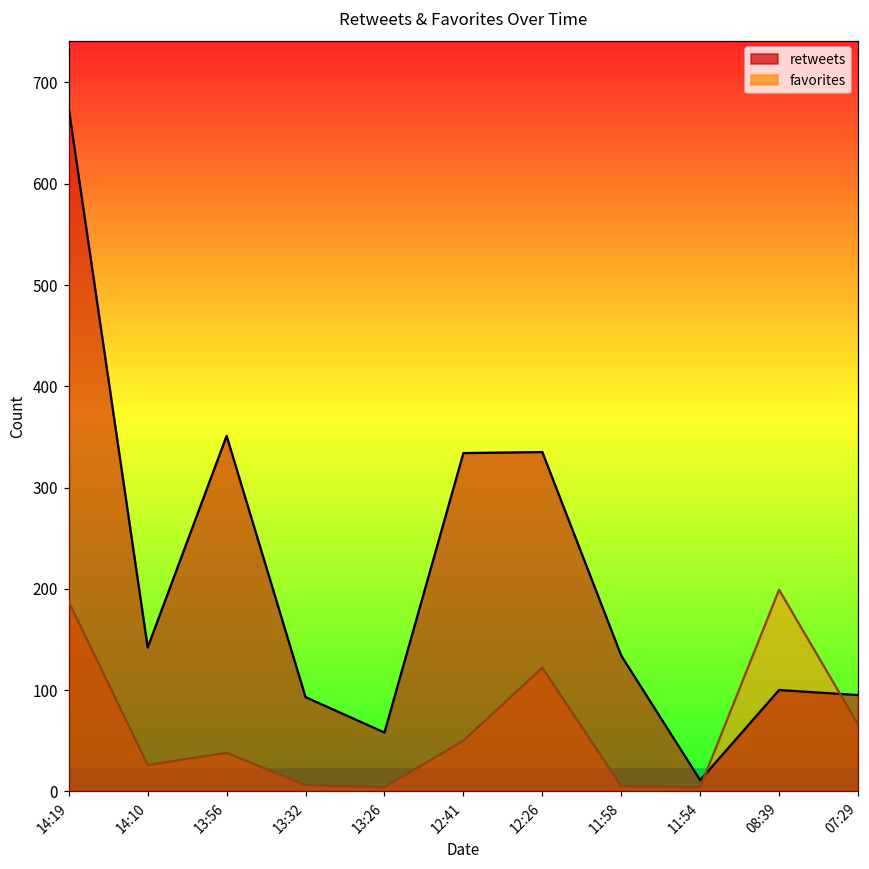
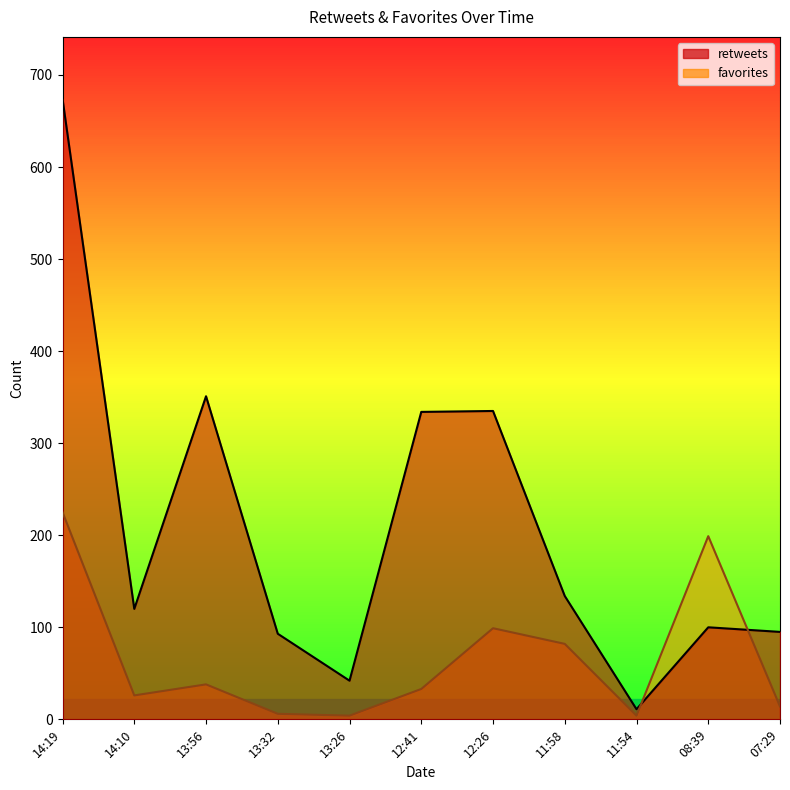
favorites, 14:19: 190 -> 230
retweets, 14:10: 140 -> 120
retweets, 13:26: 60 -> 40
favorites, 12:41: 50 -> 30
favorites, 12:26: 120 -> 100
favorites, 11:58: 10 -> 80
favorites, 07:29: 70 -> 10
